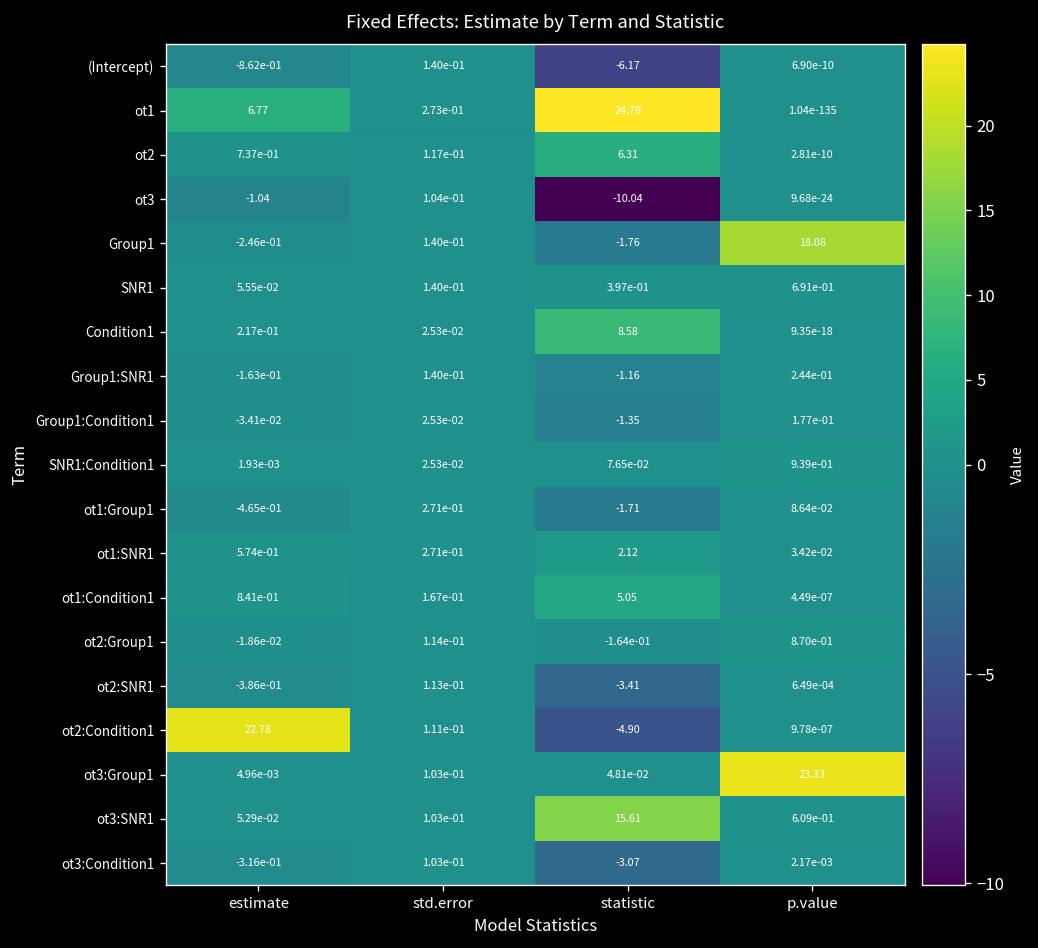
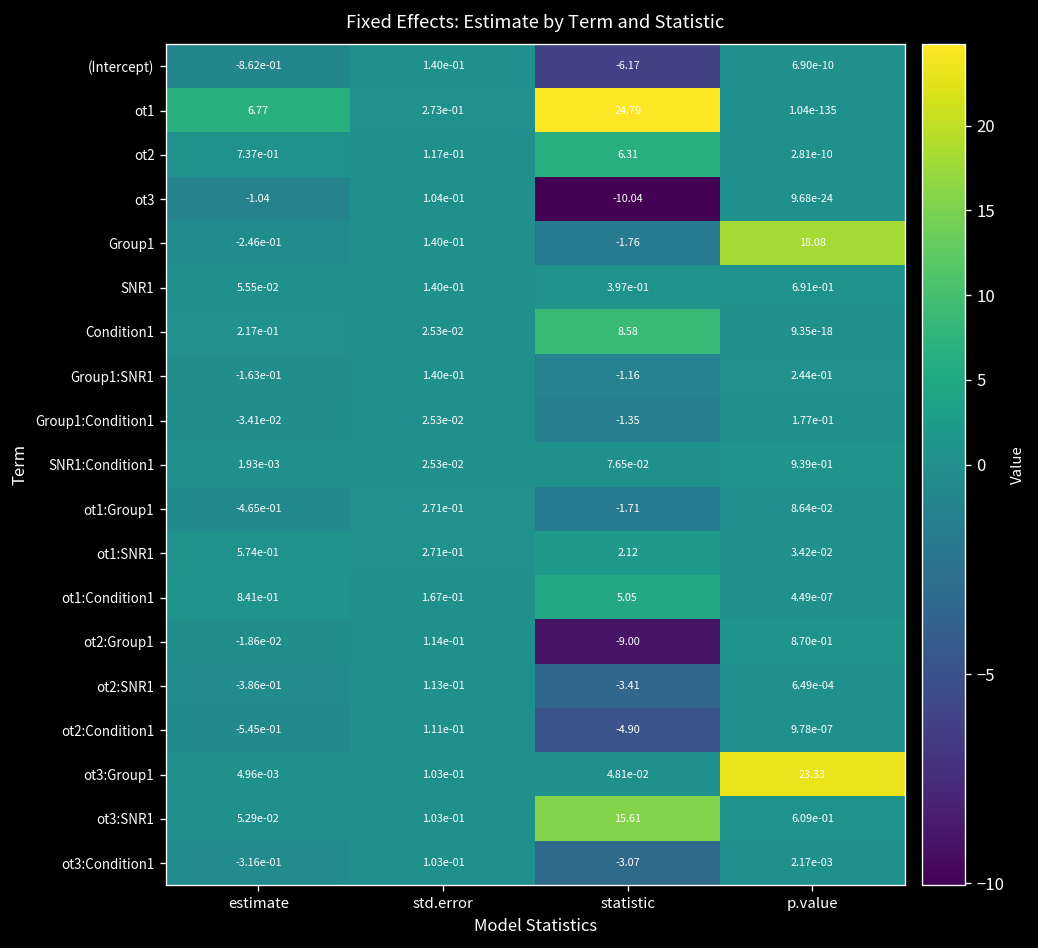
ot2:Group1, statistic: -1.64e-01 -> -9.00
ot2:Condition1, estimate: 22.78 -> -5.45e-01
